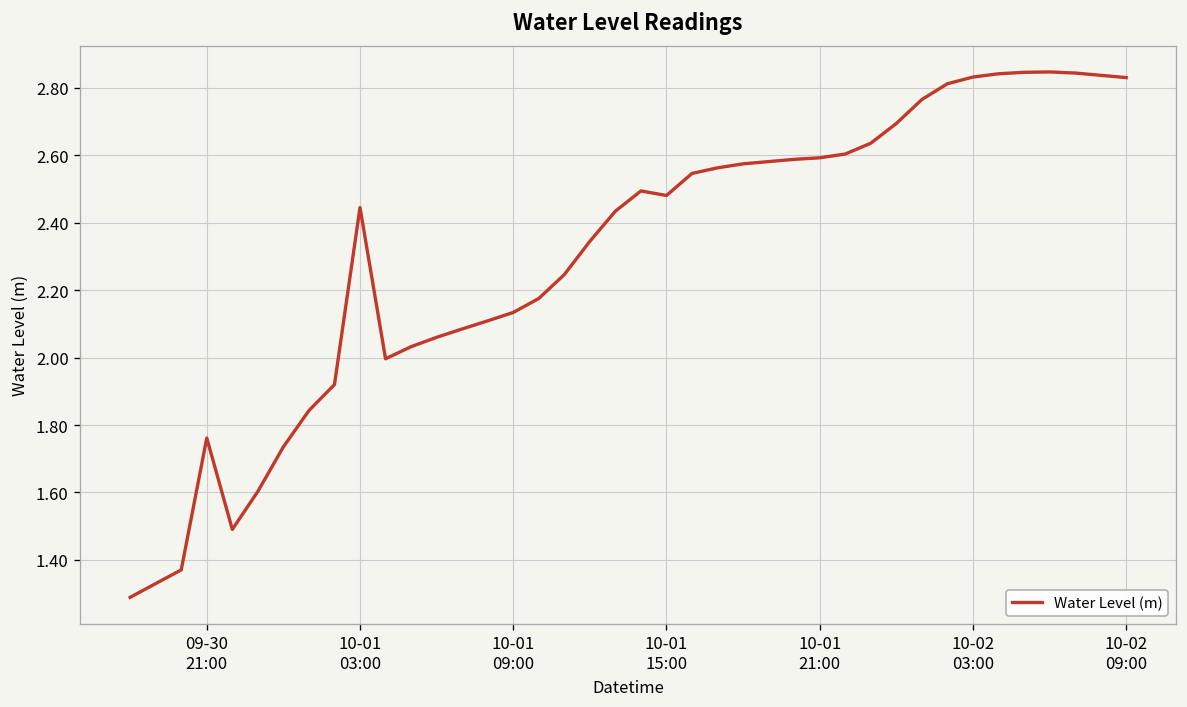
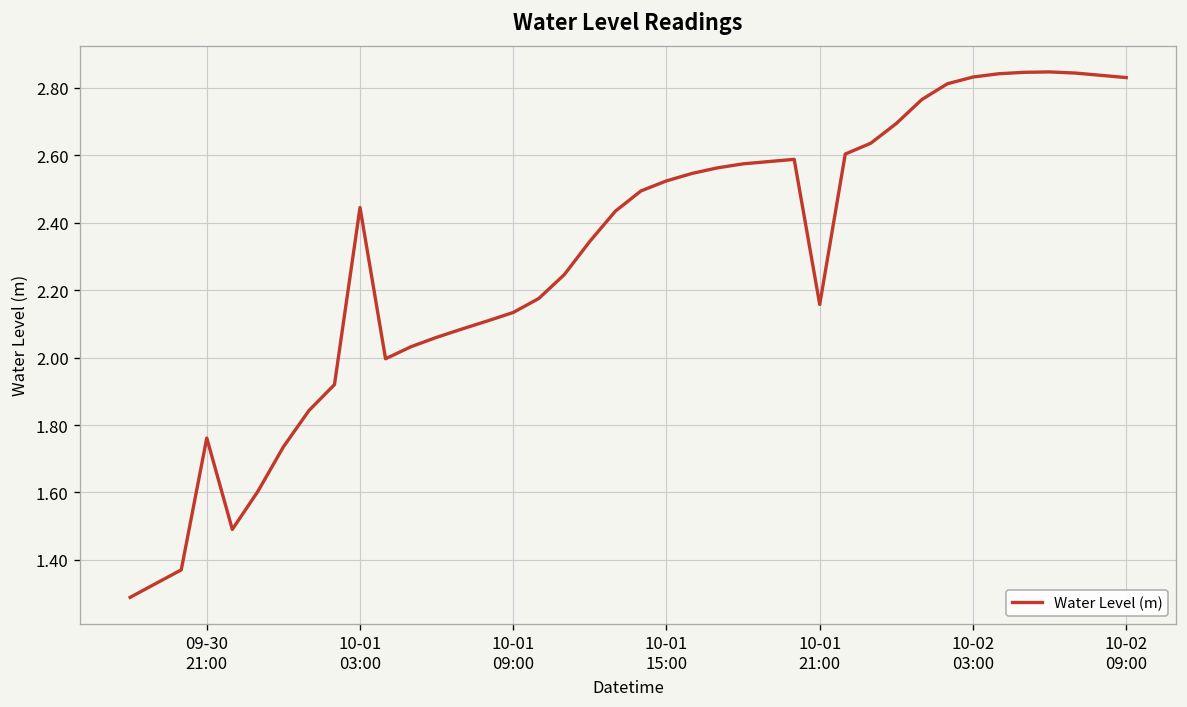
10-01 15:00: 2.48 -> 2.52
10-01 21:00: 2.59 -> 2.16
